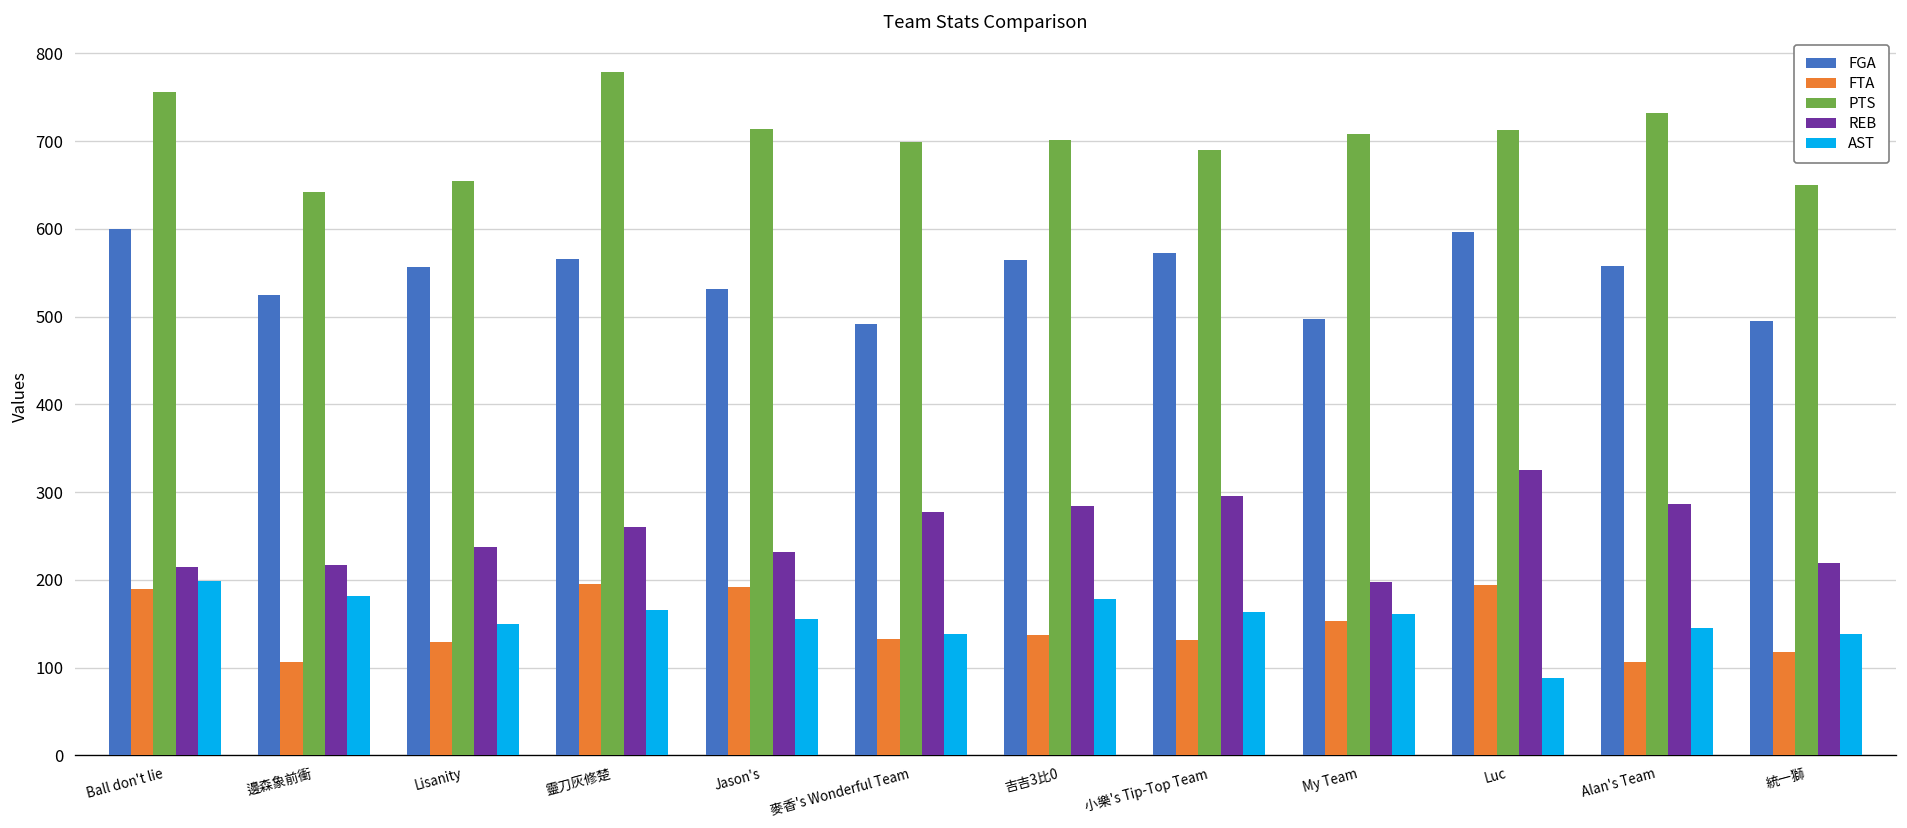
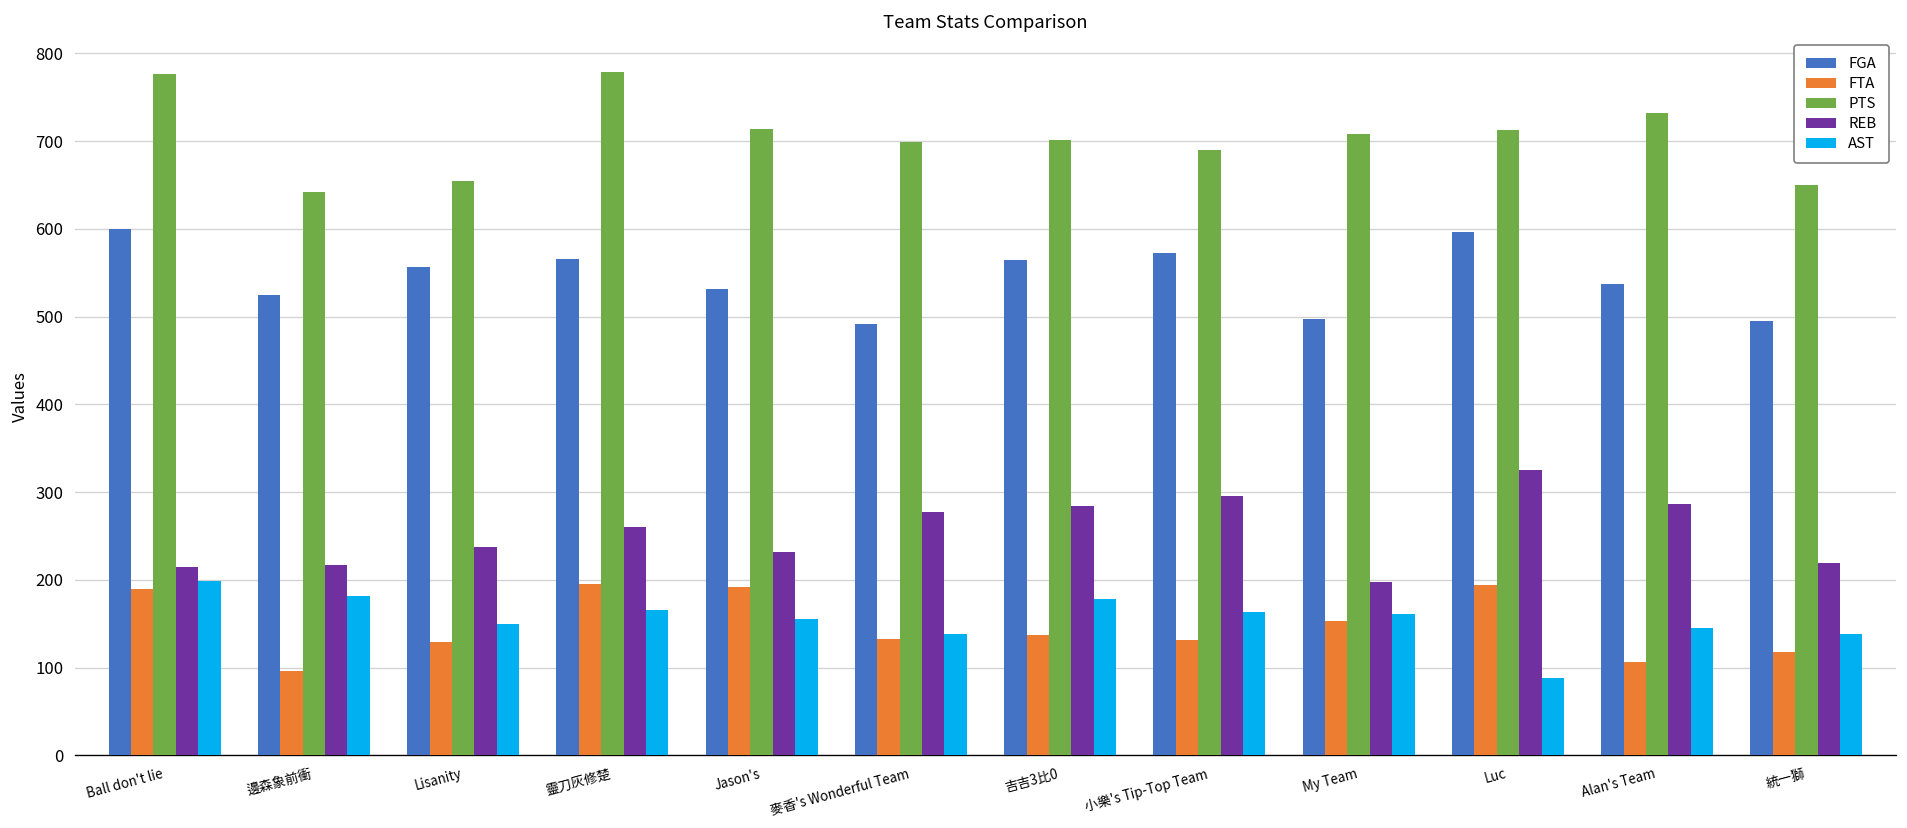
PTS, Ball don't lie: 760 -> 780
FTA, 邊森象前衝: 110 -> 100
FGA, Alan's Team: 560 -> 540
